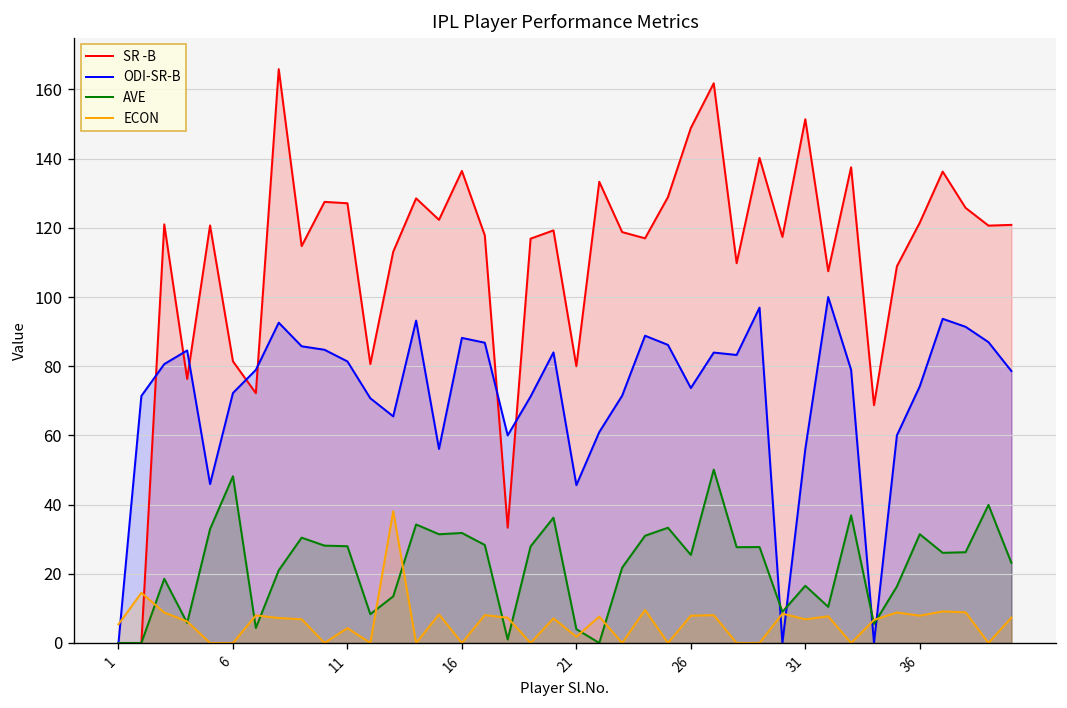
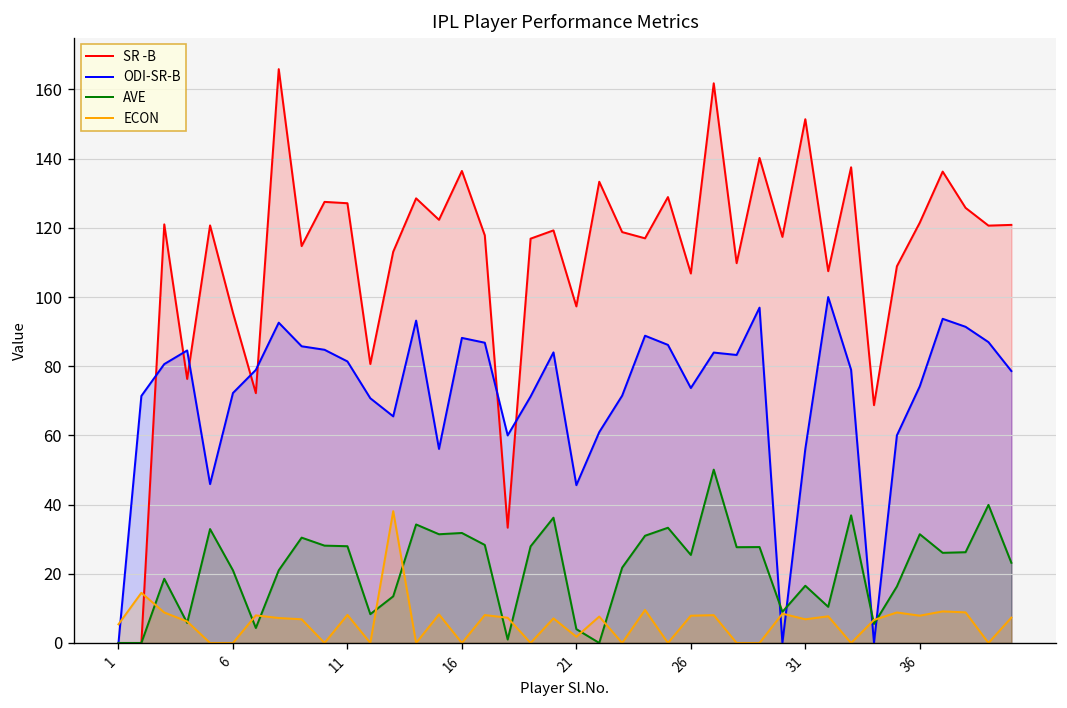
SR -B, 6: 81 -> 95
AVE, 6: 48 -> 21
ECON, 11: 4 -> 8
SR -B, 21: 80 -> 97
SR -B, 26: 149 -> 107
